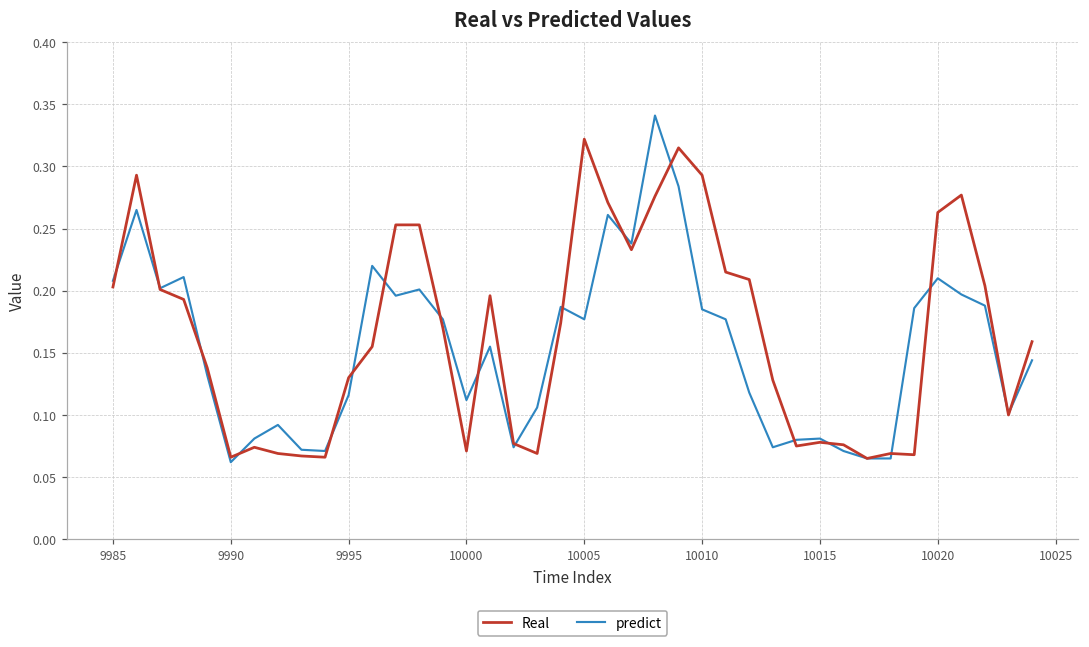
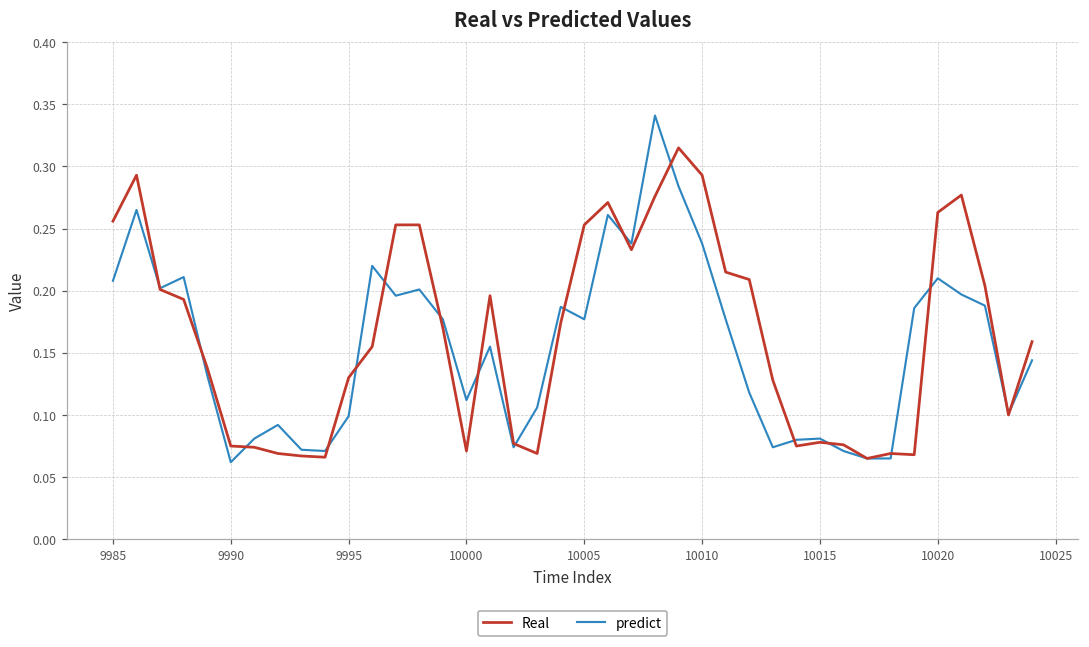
Real, 9985: 0.203 -> 0.256
Real, 9990: 0.066 -> 0.075
predict, 9995: 0.116 -> 0.099
Real, 10005: 0.322 -> 0.253
predict, 10010: 0.185 -> 0.238
